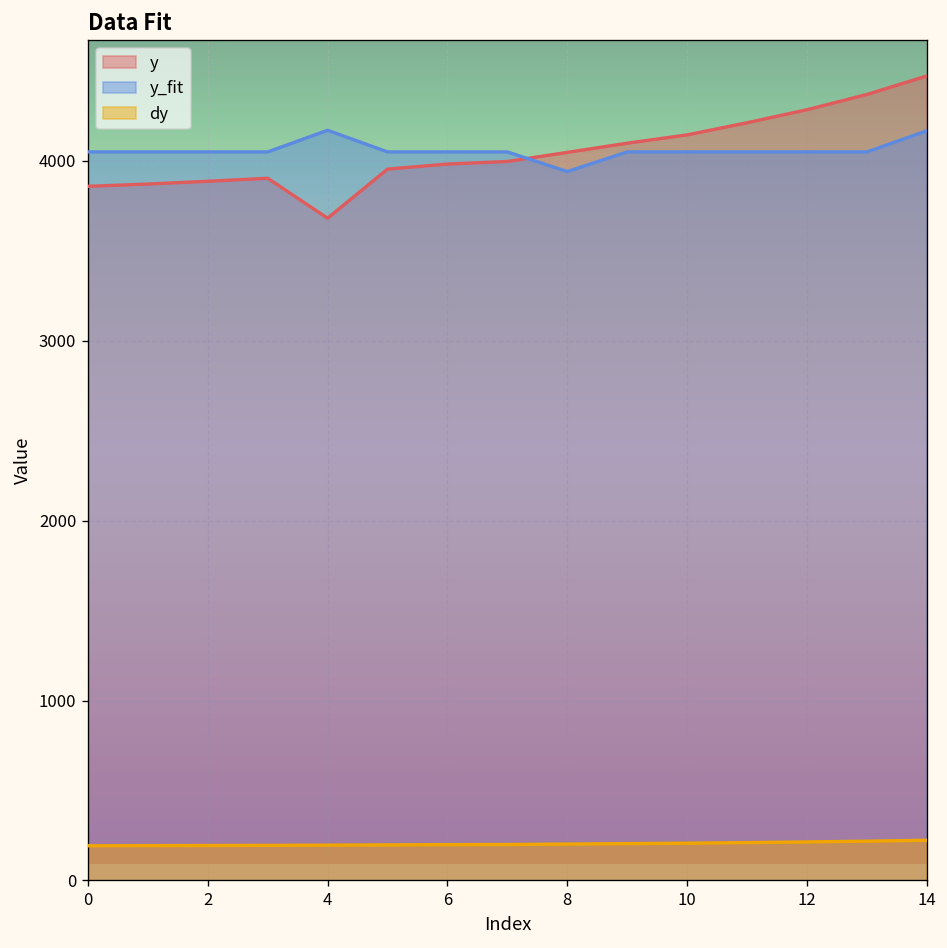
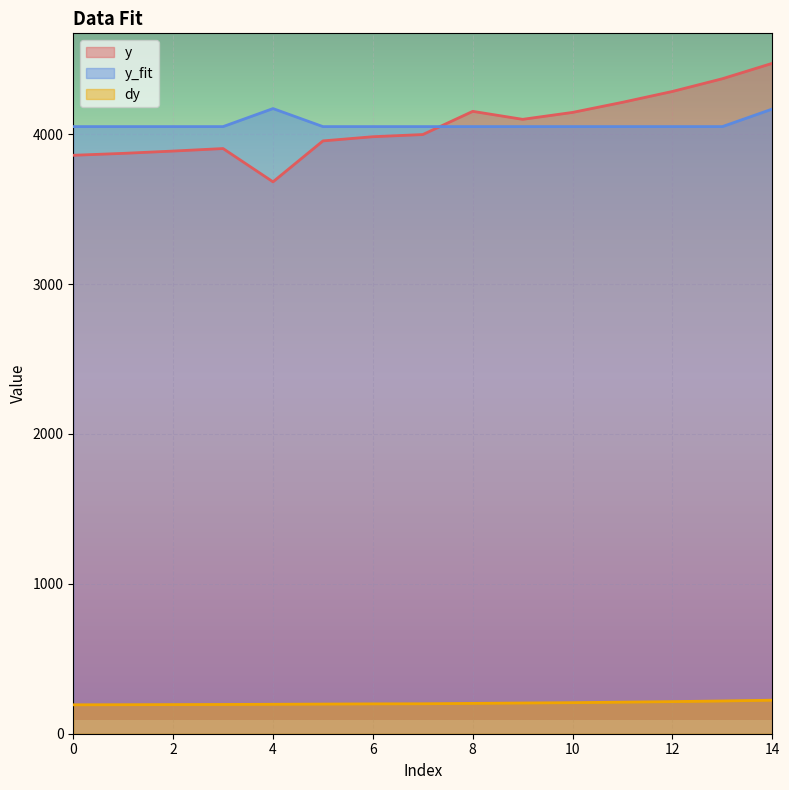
y, 8: 4050 -> 4150
y_fit, 8: 3940 -> 4050
